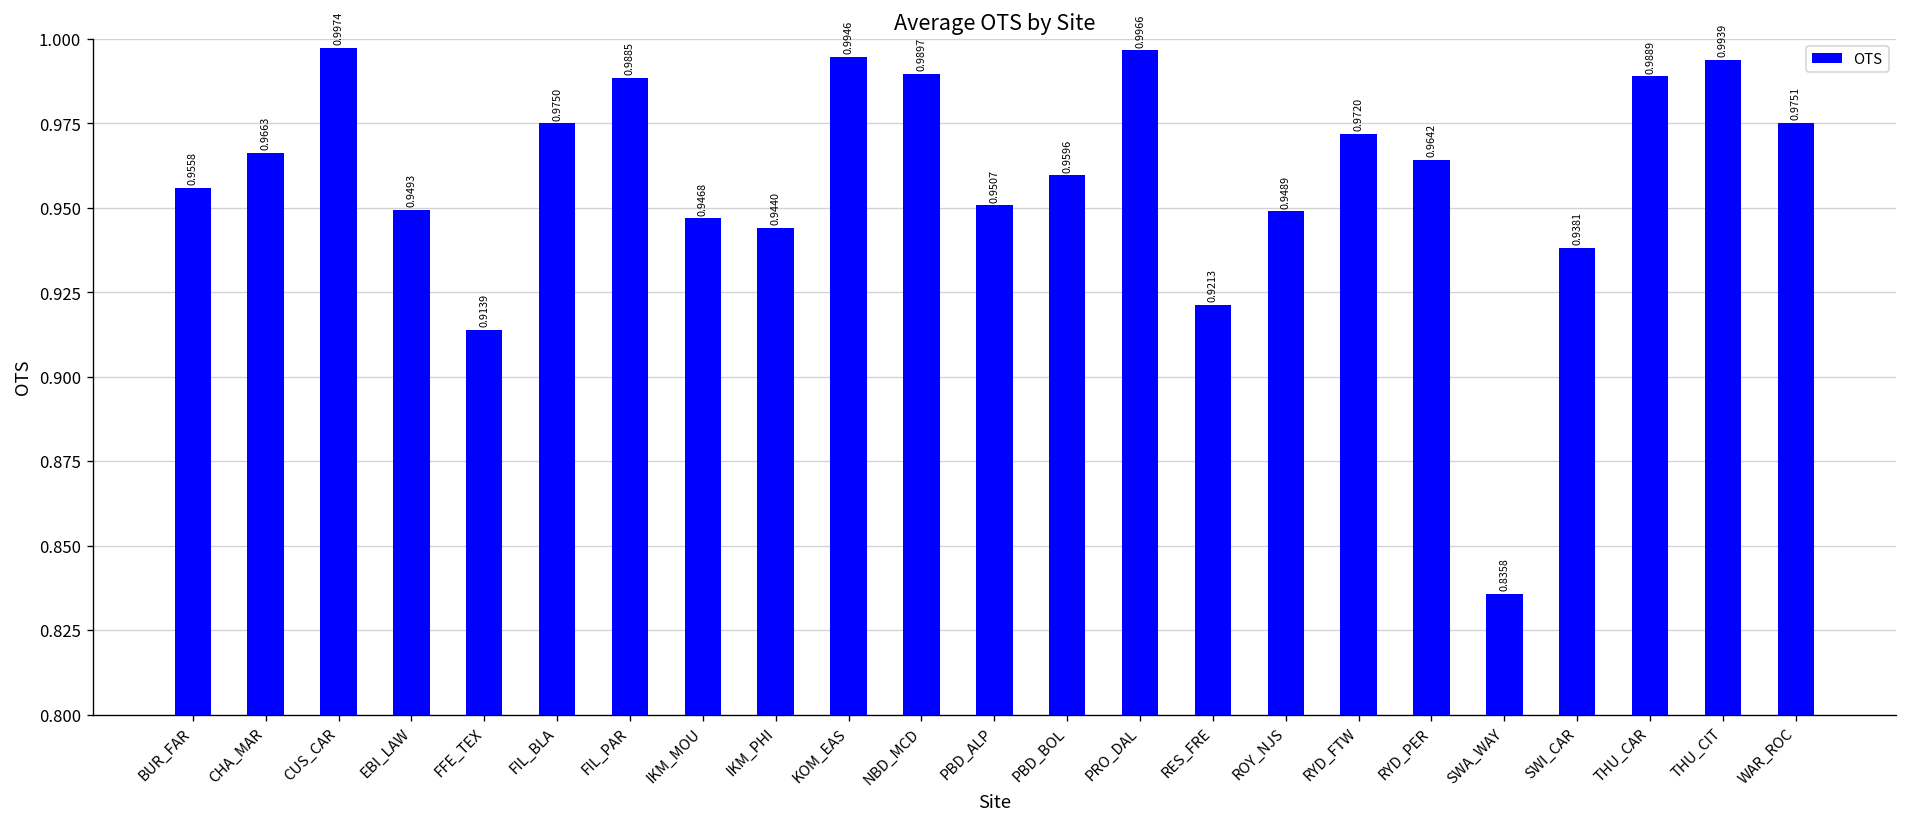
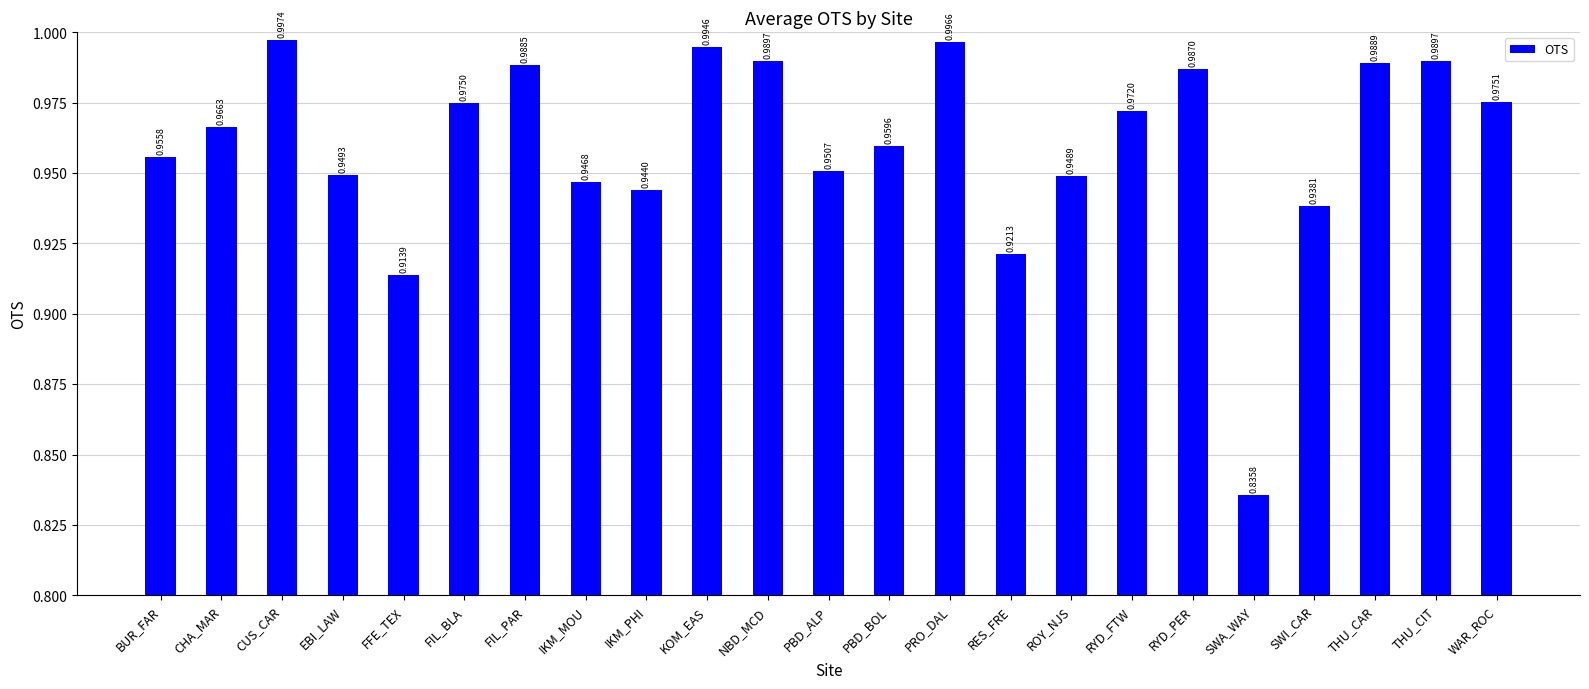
RYD_PER: 0.9642 -> 0.9870
THU_CIT: 0.9939 -> 0.9897
